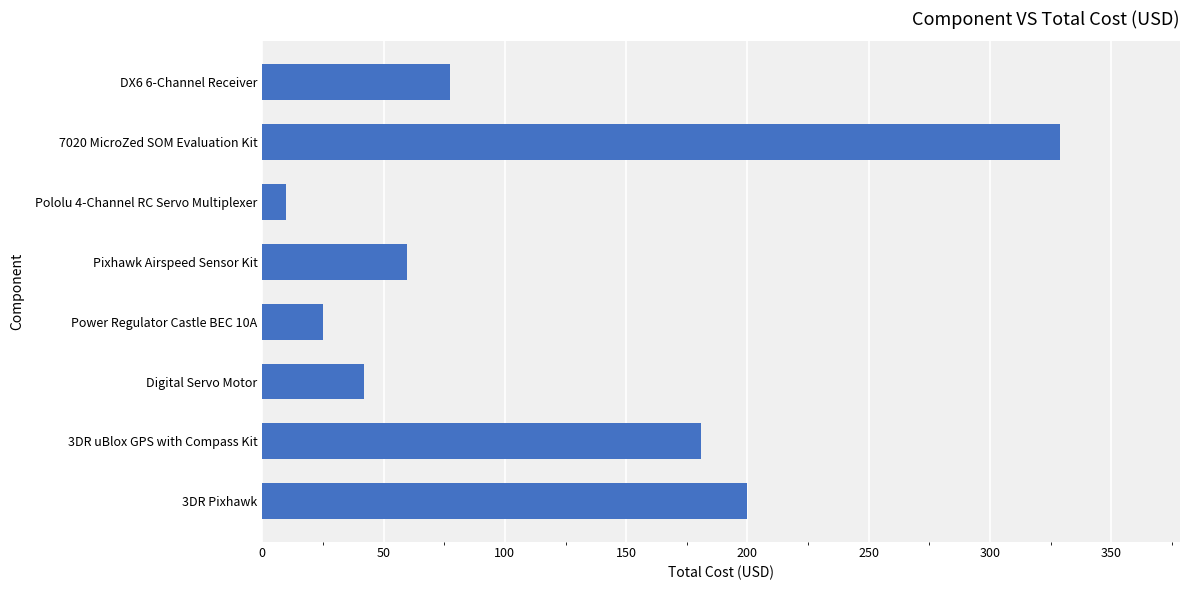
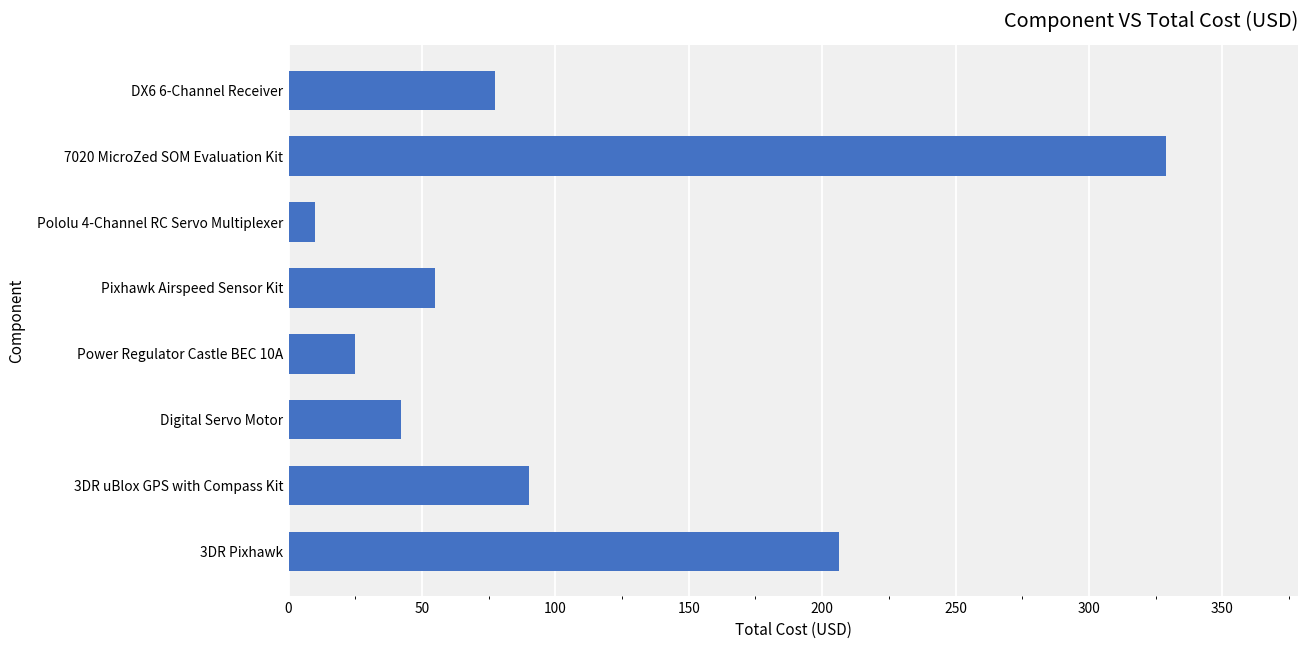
Pixhawk Airspeed Sensor Kit: 60 -> 55
3DR uBlox GPS with Compass Kit: 181 -> 90
3DR Pixhawk: 200 -> 206
